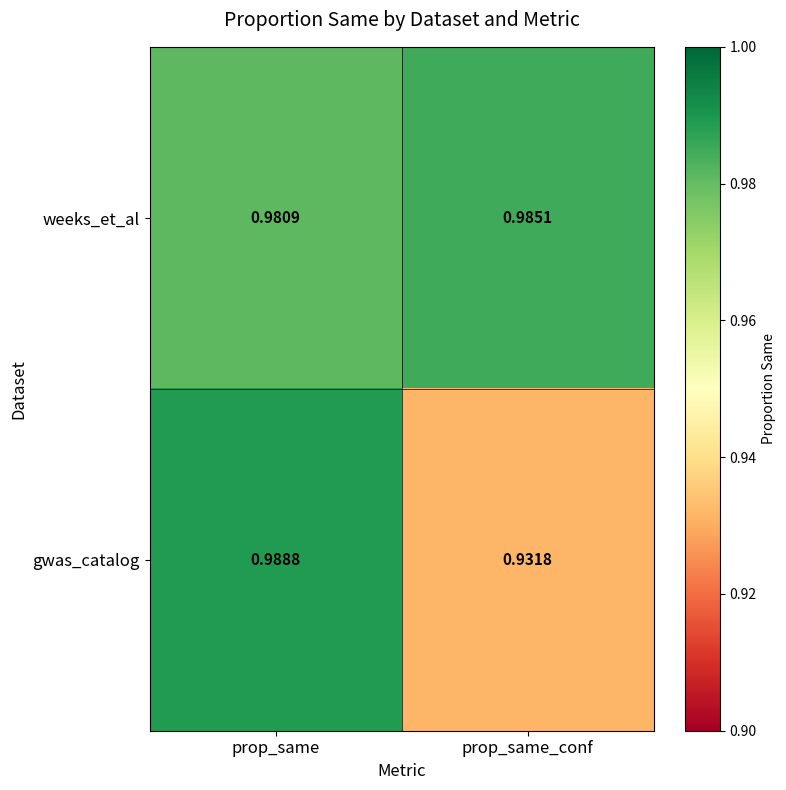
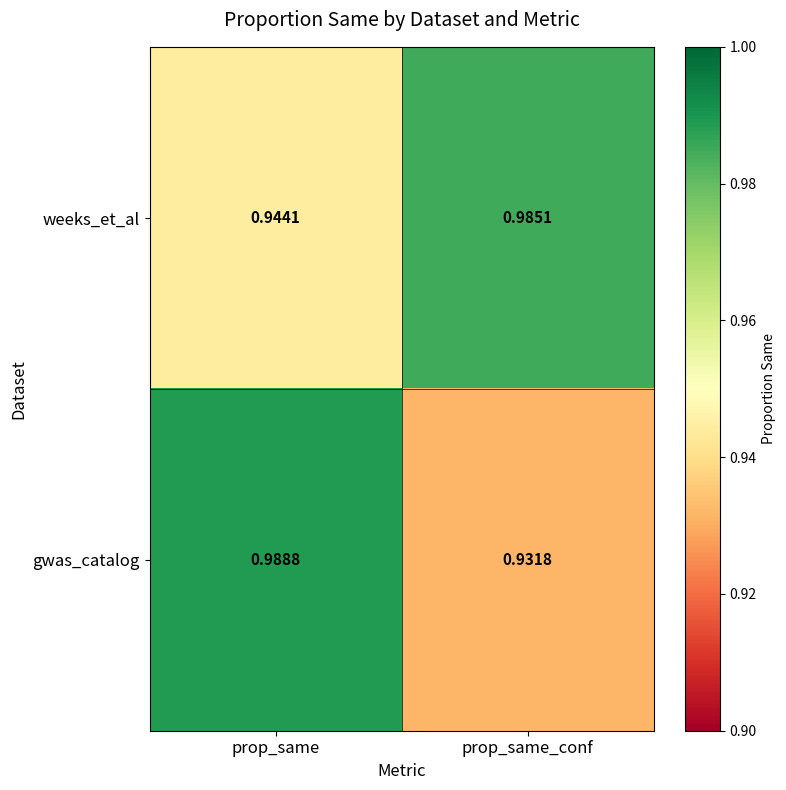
weeks_et_al, prop_same: 0.9809 -> 0.9441
